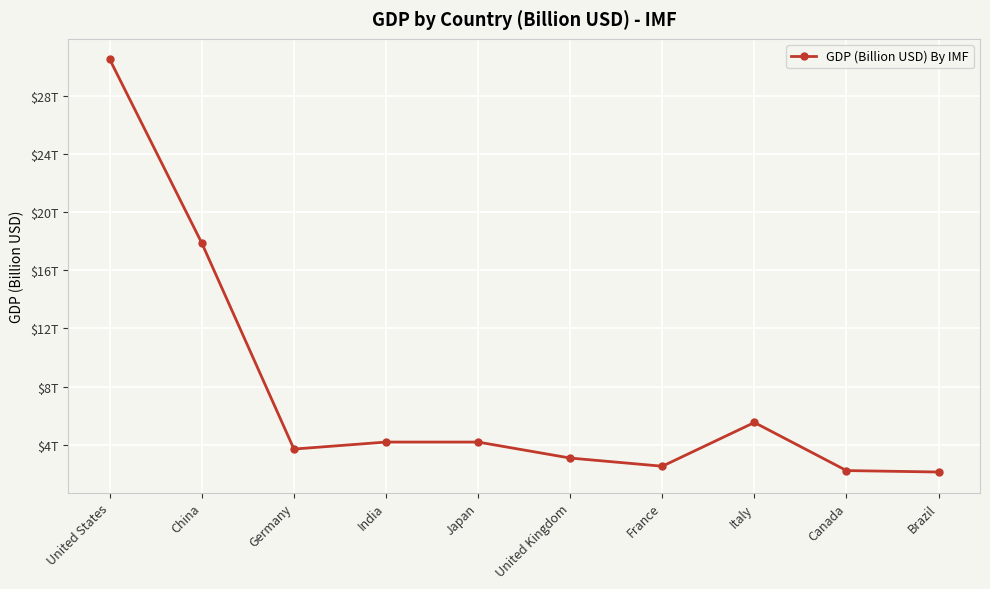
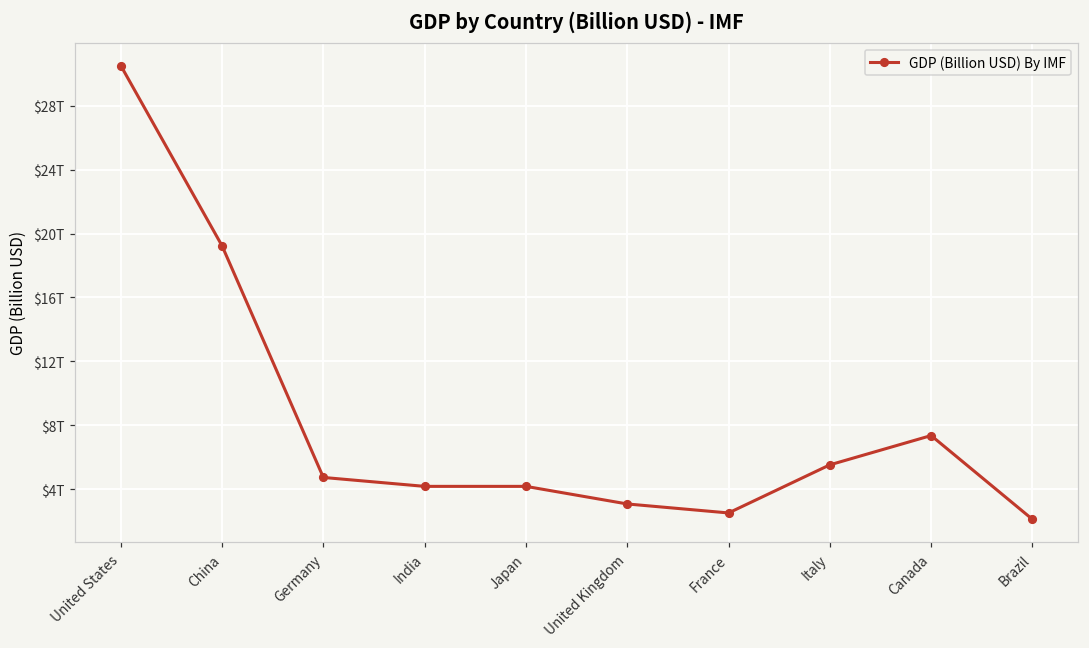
China: $17.9T -> $19.2T
Germany: $3.7T -> $4.7T
Canada: $2.2T -> $7.4T
